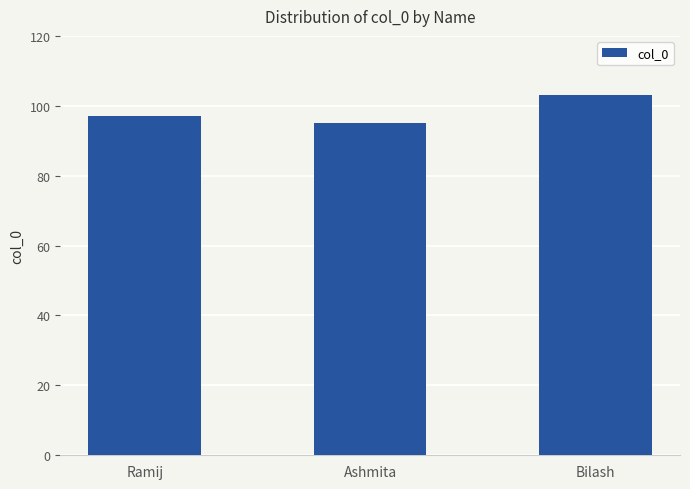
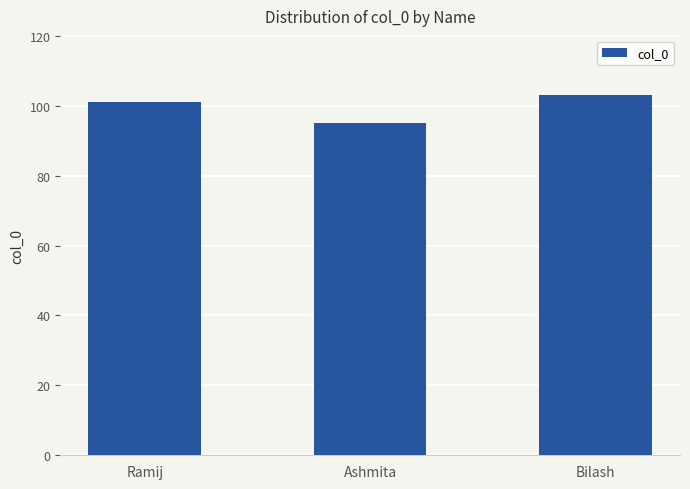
Ramij: 97 -> 101
